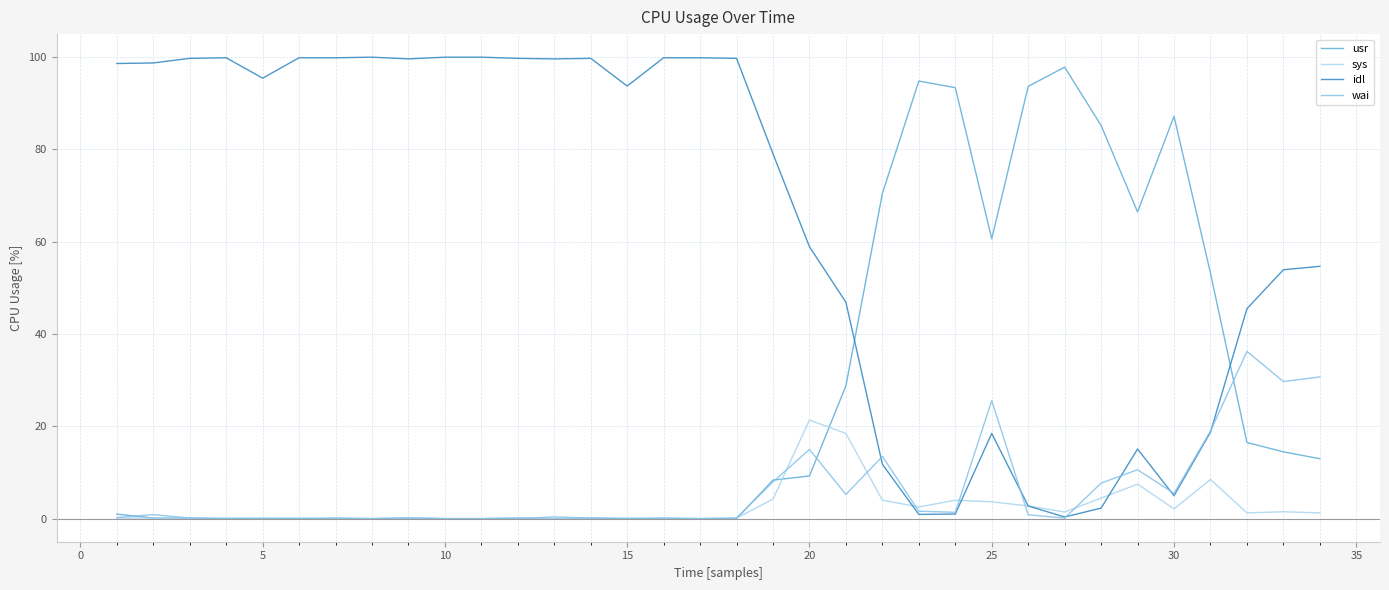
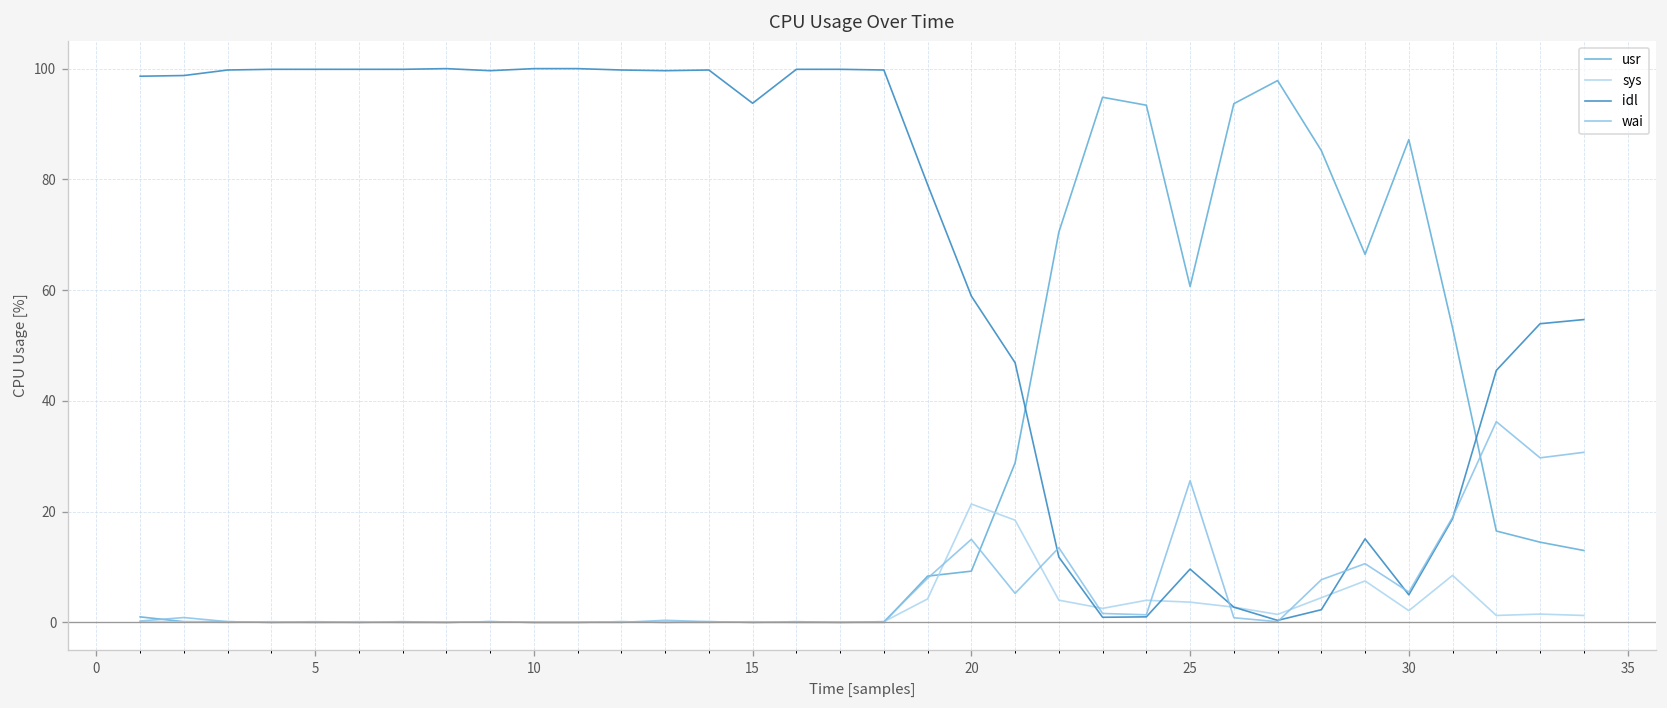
idl, 5: 95 -> 100
idl, 25: 18 -> 10
